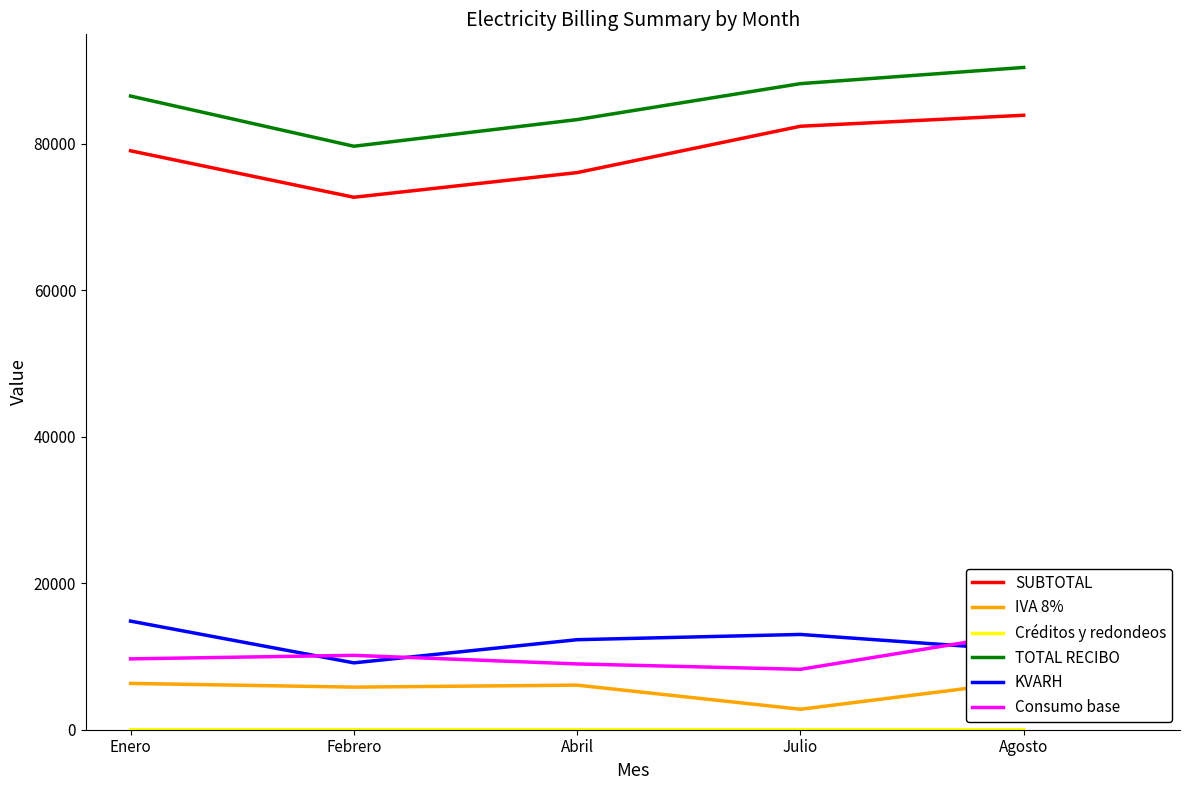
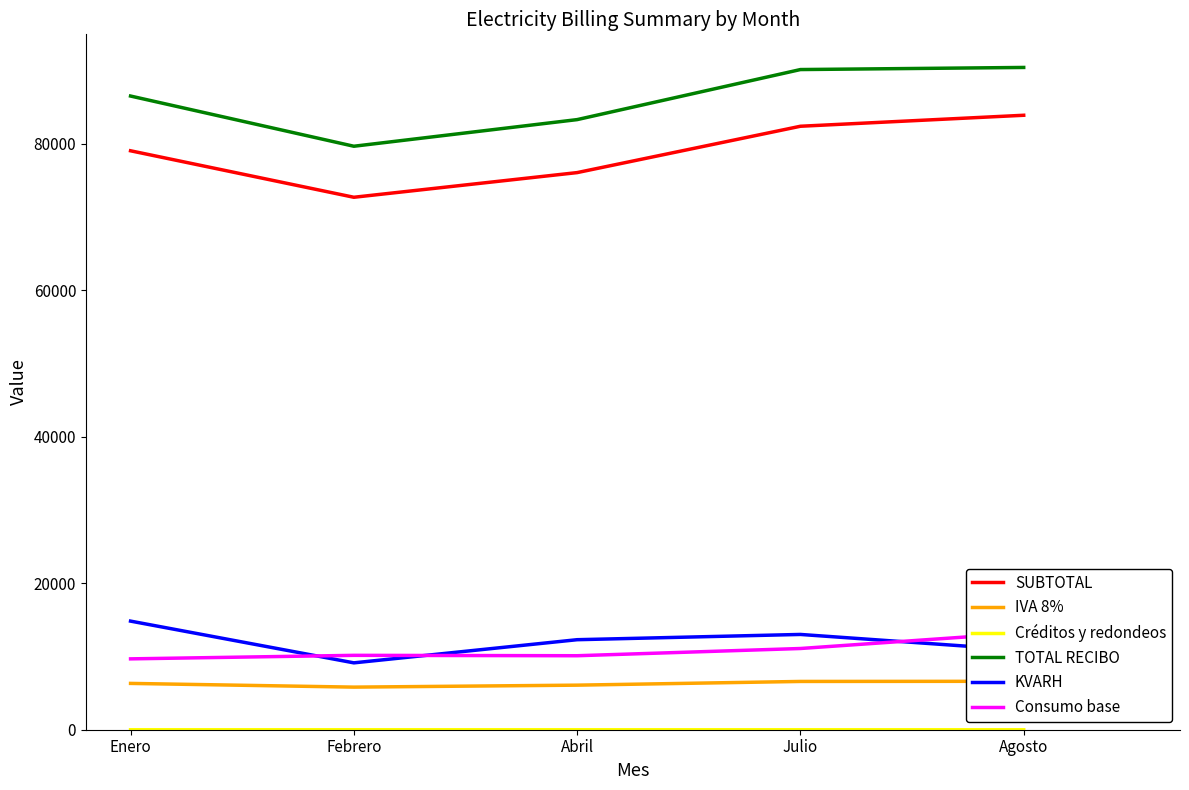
Consumo base, Abril: 9000 -> 10000
IVA 8%, Julio: 3000 -> 7000
TOTAL RECIBO, Julio: 88000 -> 90000
Consumo base, Julio: 8000 -> 11000
